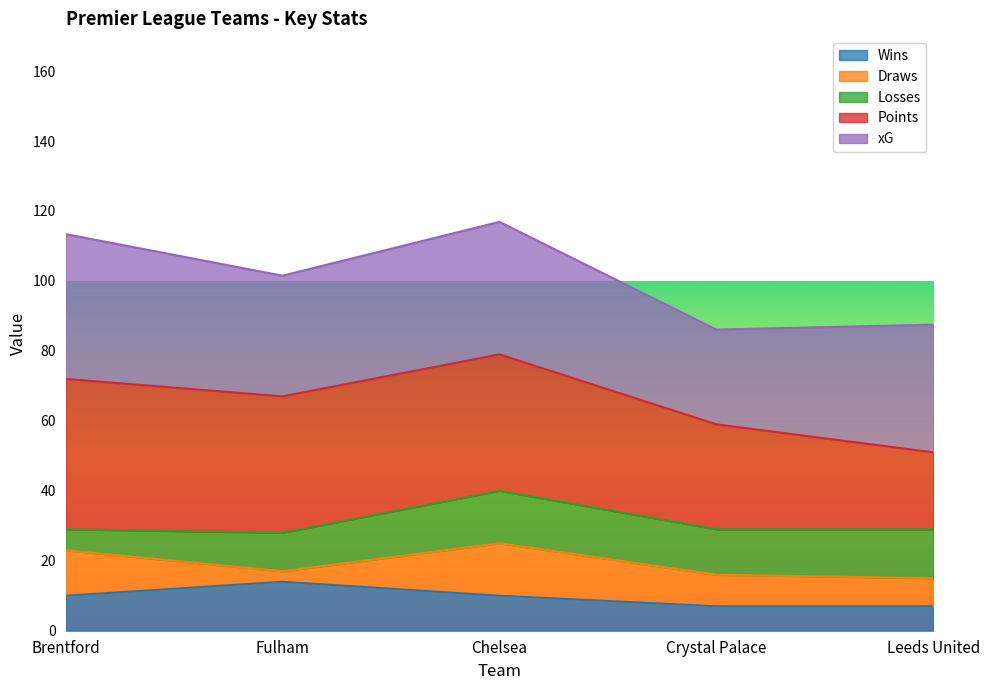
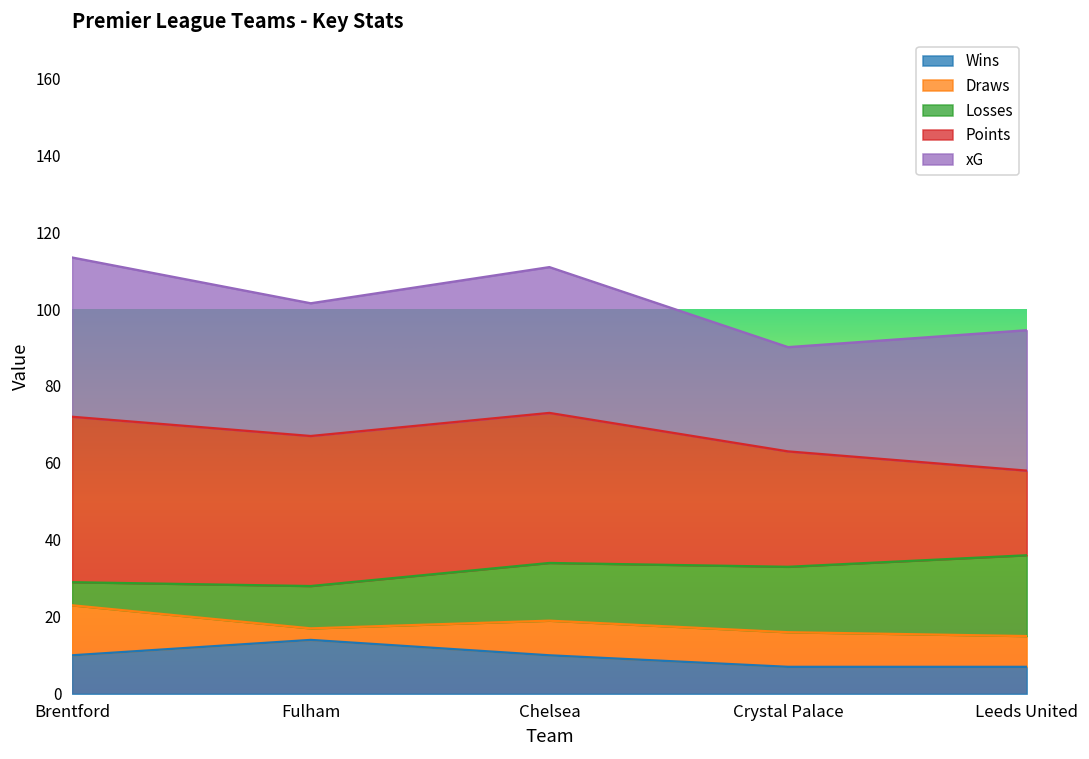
Draws, Chelsea: 15 -> 9
Losses, Crystal Palace: 13 -> 17
Losses, Leeds United: 14 -> 21
